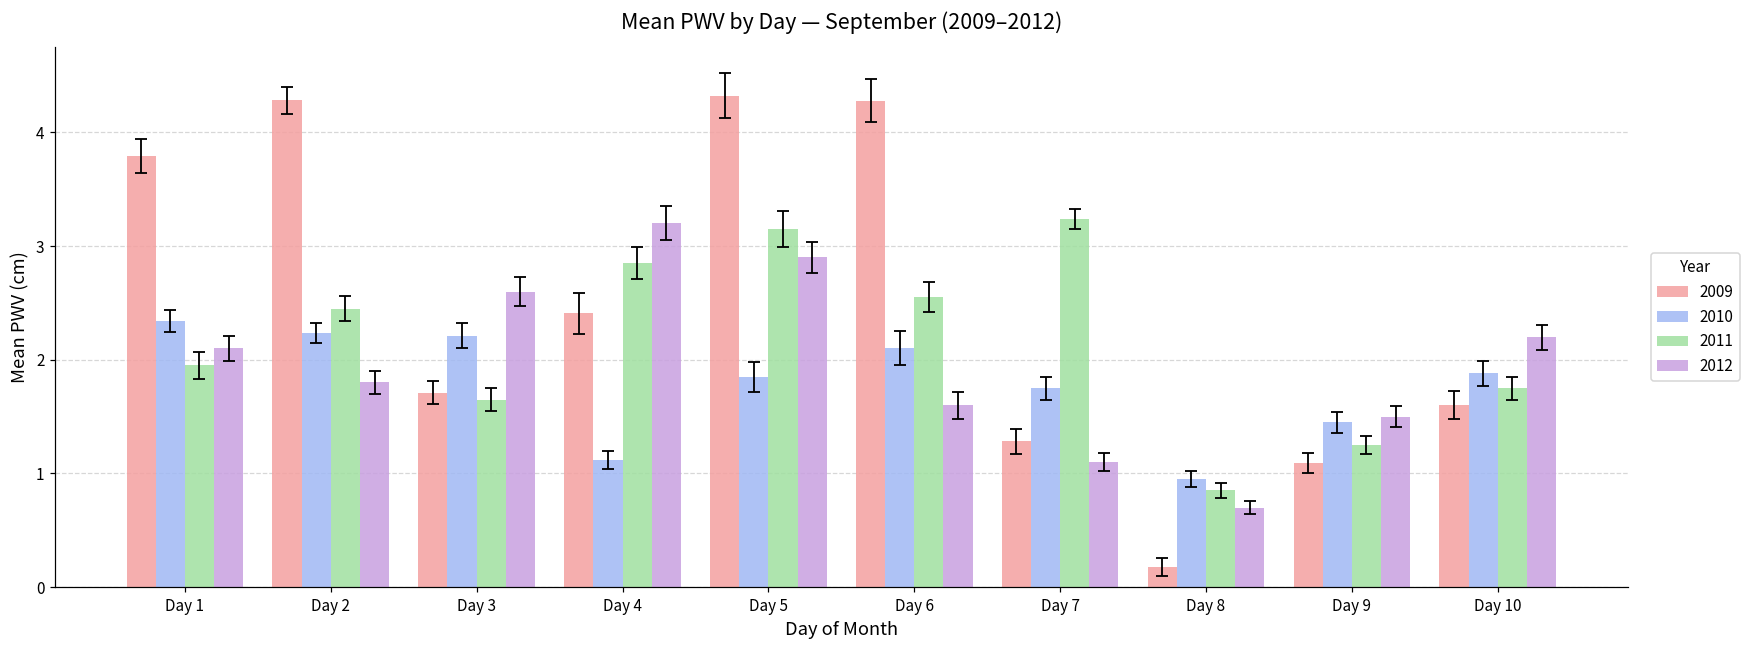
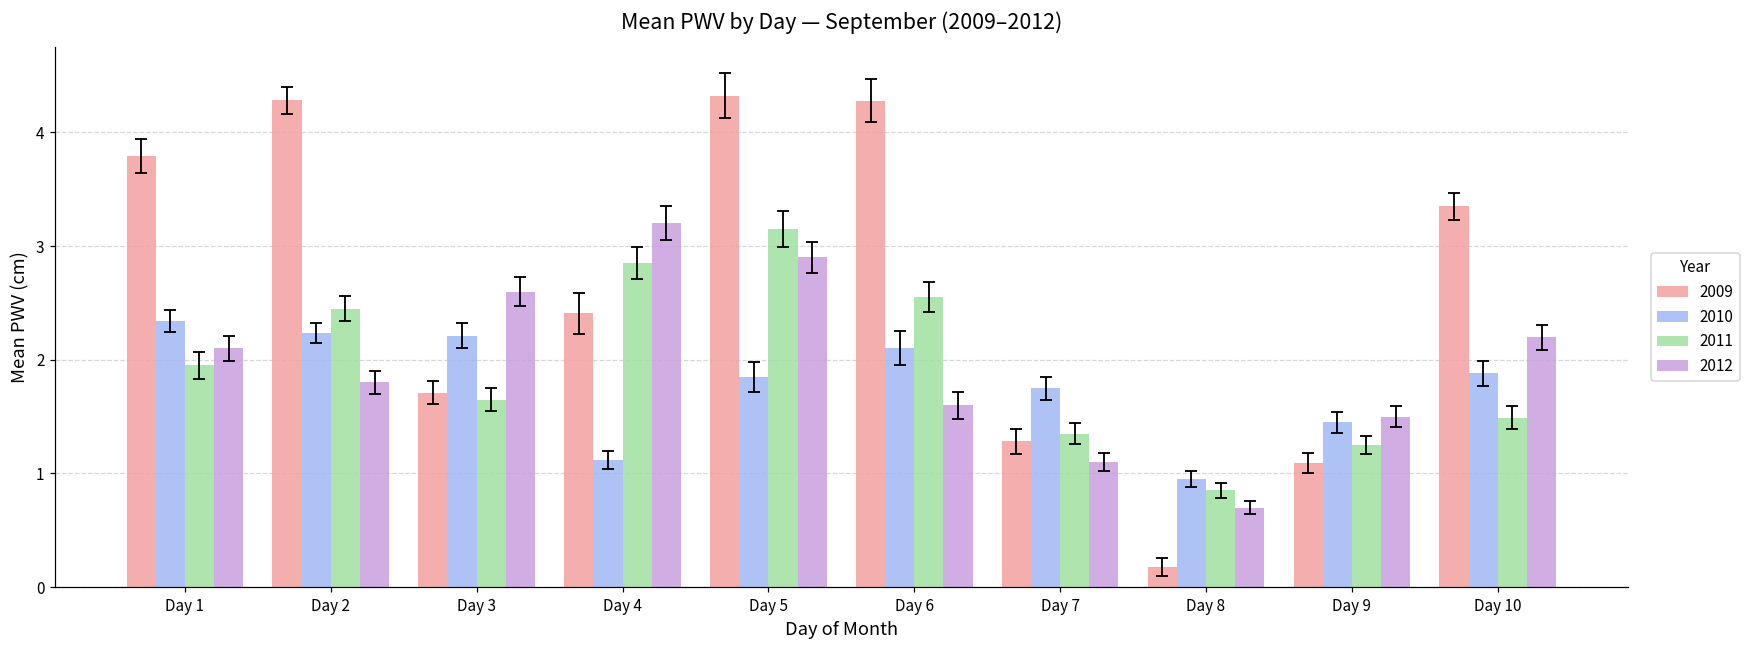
2011, Day 7: 3.24 -> 1.35
2009, Day 10: 1.60 -> 3.35
2011, Day 10: 1.75 -> 1.49
